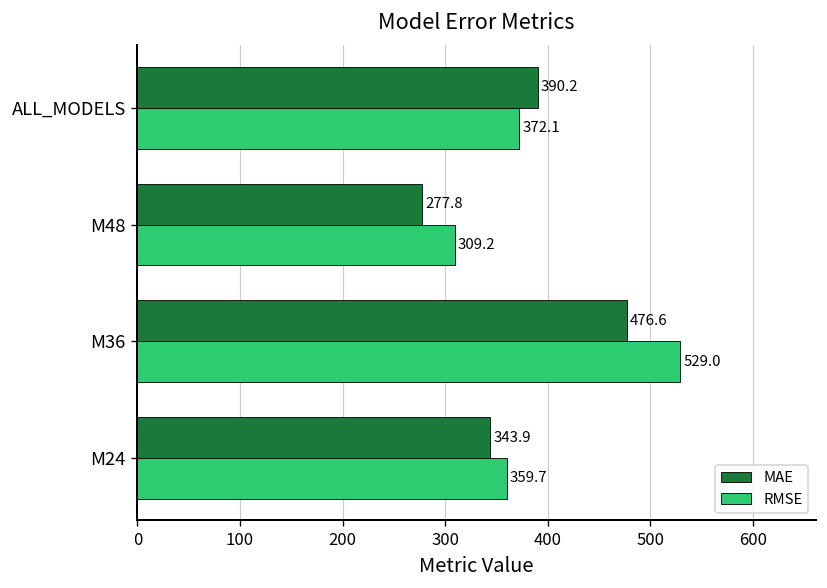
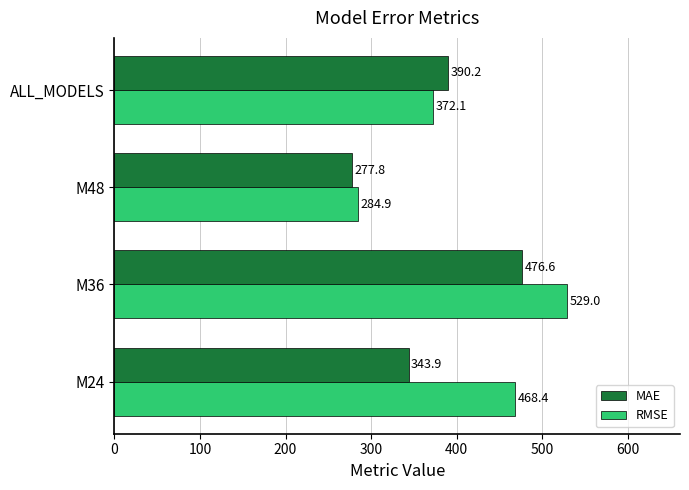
RMSE, M48: 309.2 -> 284.9
RMSE, M24: 359.7 -> 468.4
